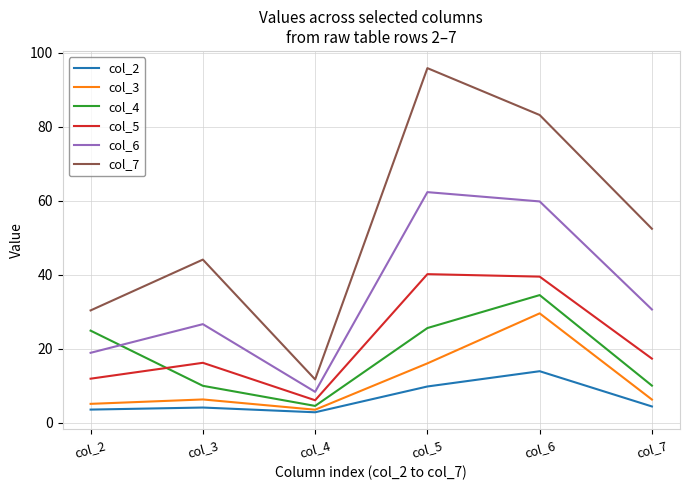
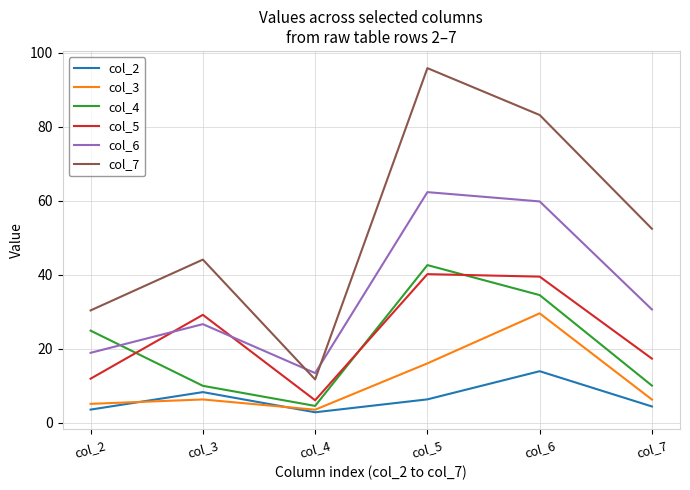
col_2, col_3: 4 -> 8
col_5, col_3: 16 -> 29
col_6, col_4: 8 -> 13
col_2, col_5: 10 -> 6
col_4, col_5: 26 -> 43
